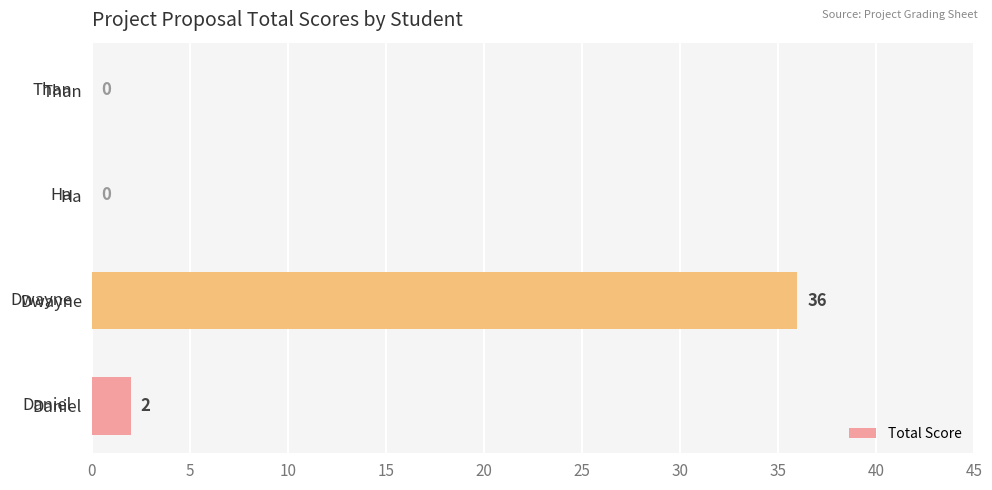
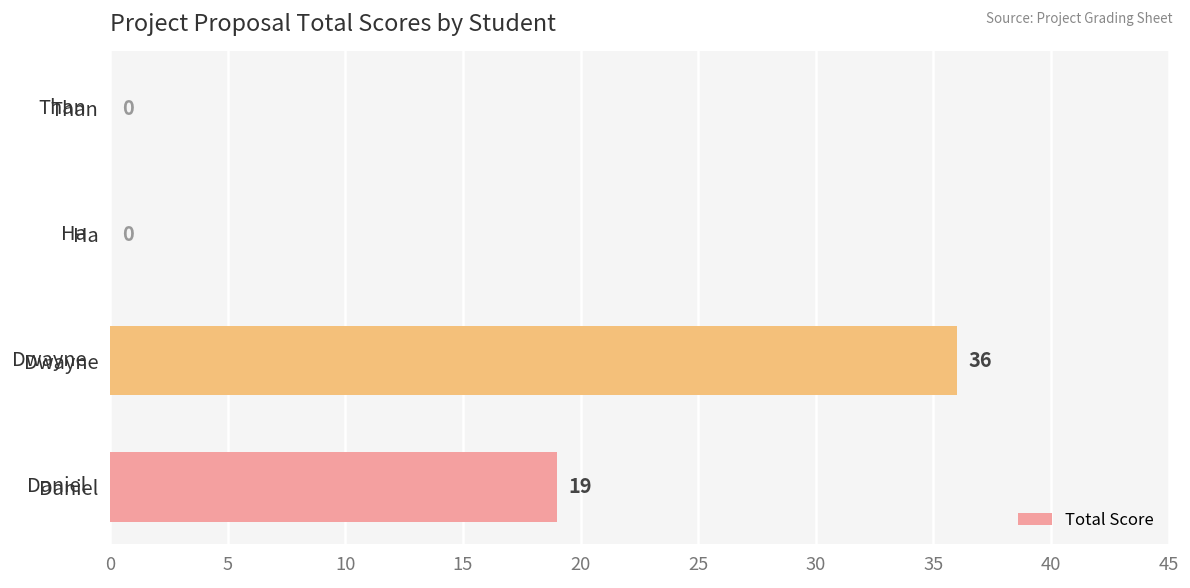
Daniel: 2 -> 19
